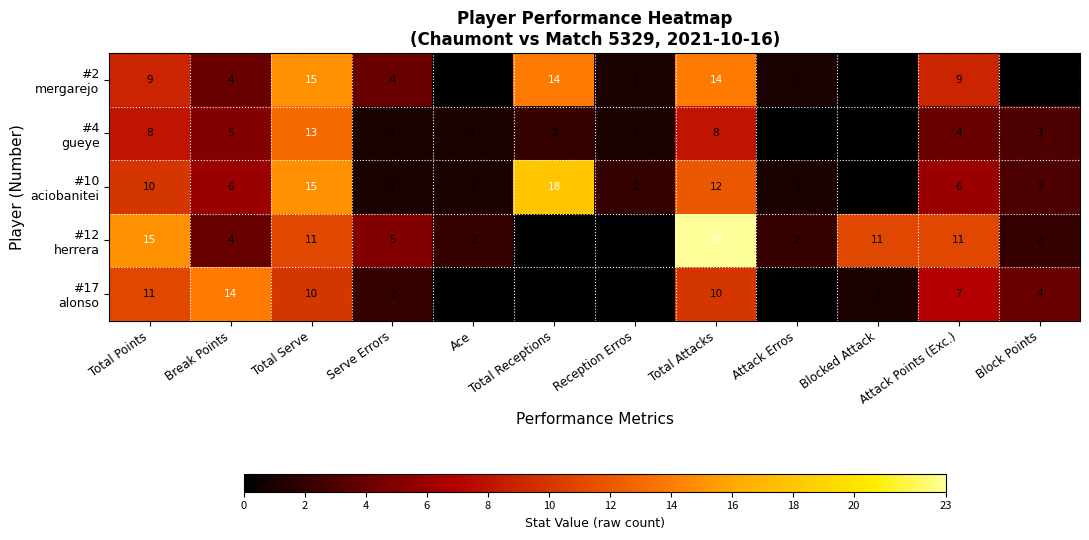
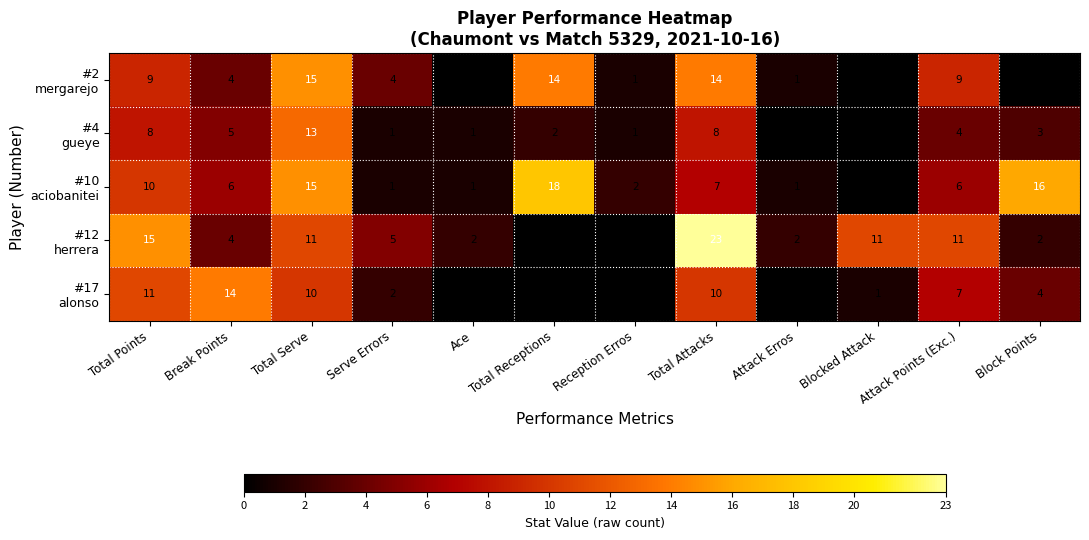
#10 aciobanitei, Total Attacks: 12 -> 7
#10 aciobanitei, Block Points: 3 -> 16
